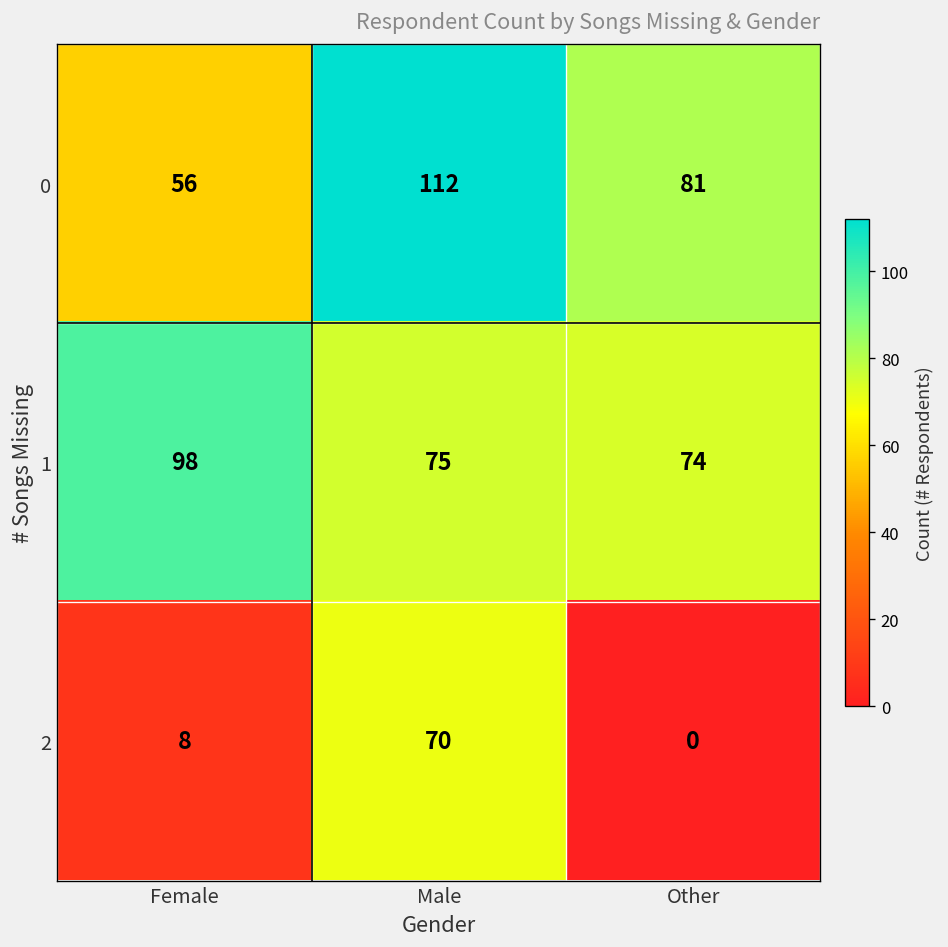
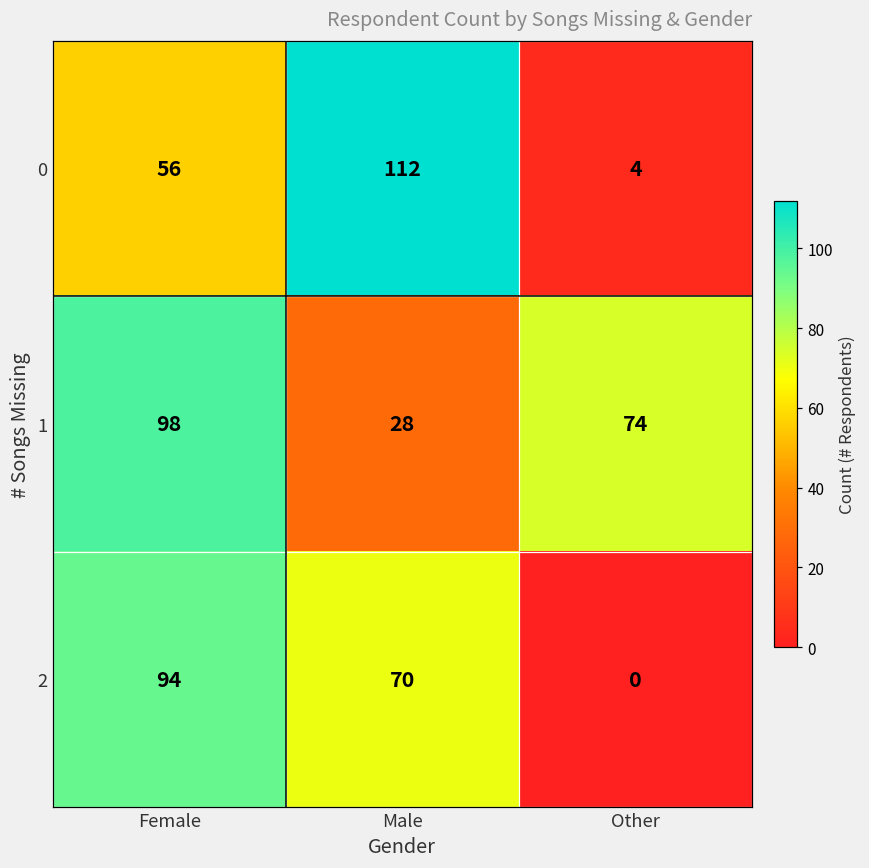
0, Other: 81 -> 4
1, Male: 75 -> 28
2, Female: 8 -> 94
